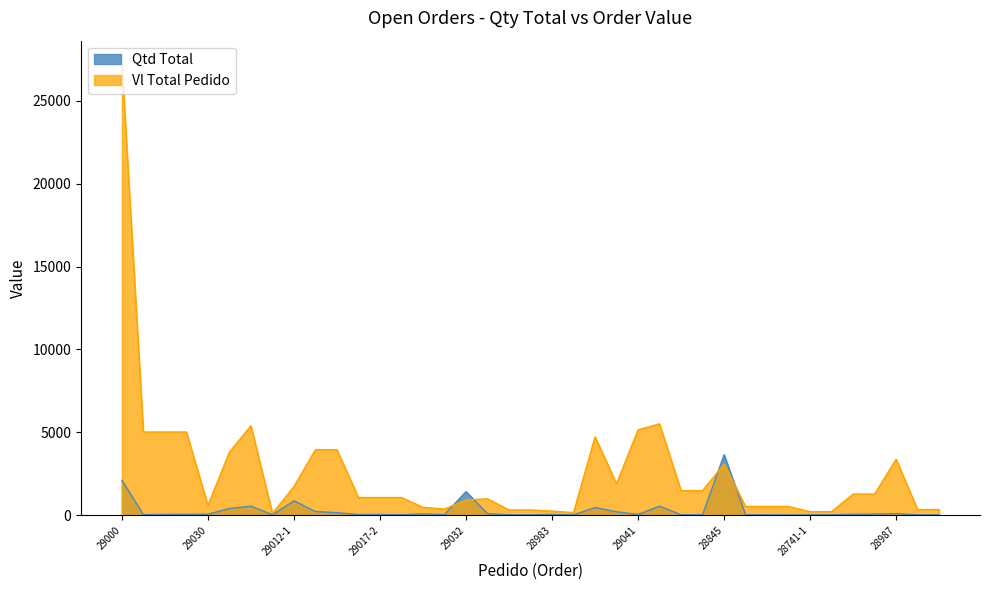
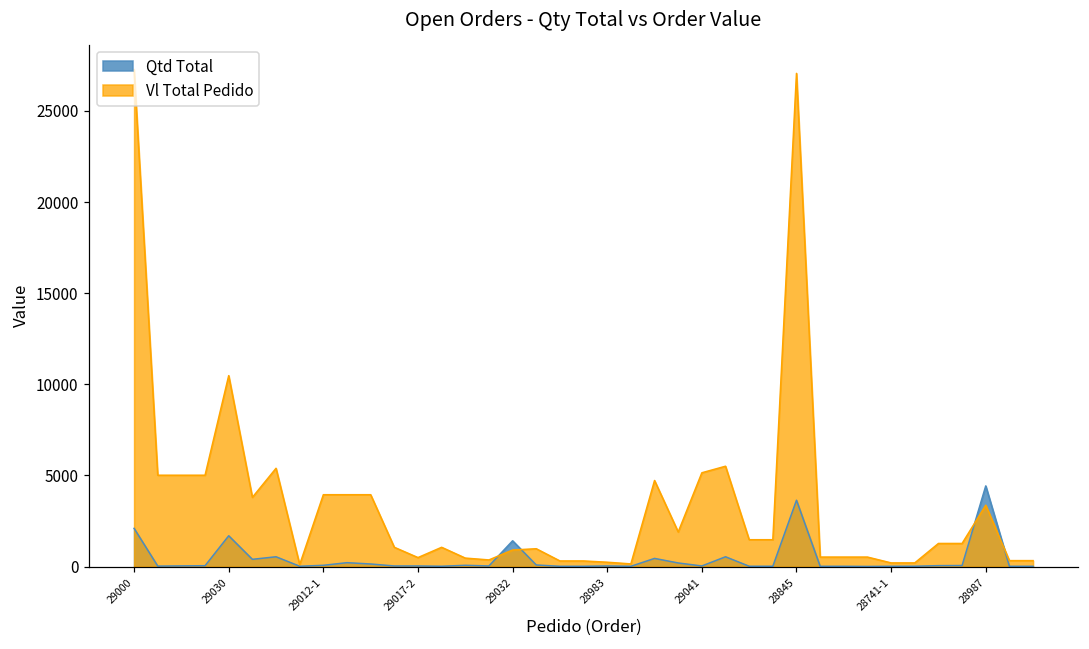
Qtd Total, 29030: 100 -> 1700
Vl Total Pedido, 29030: 600 -> 10500
Qtd Total, 29012-1: 900 -> 100
Vl Total Pedido, 29012-1: 1700 -> 3900
Vl Total Pedido, 29017-2: 1100 -> 500
Vl Total Pedido, 28845: 3100 -> 27100
Qtd Total, 28987: 100 -> 4400
